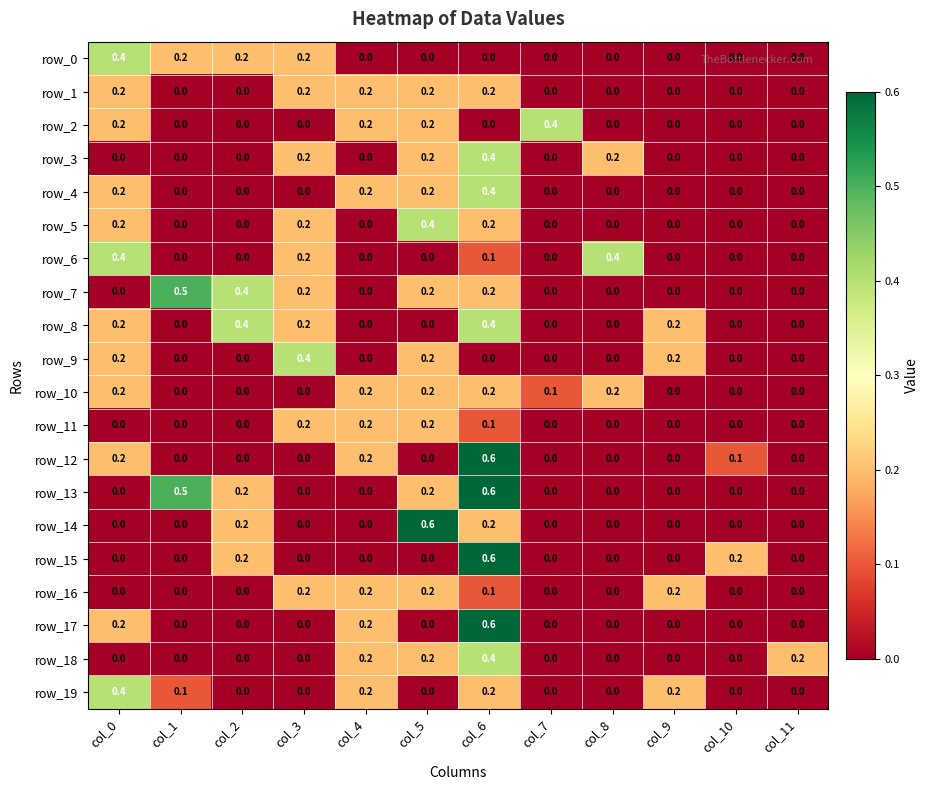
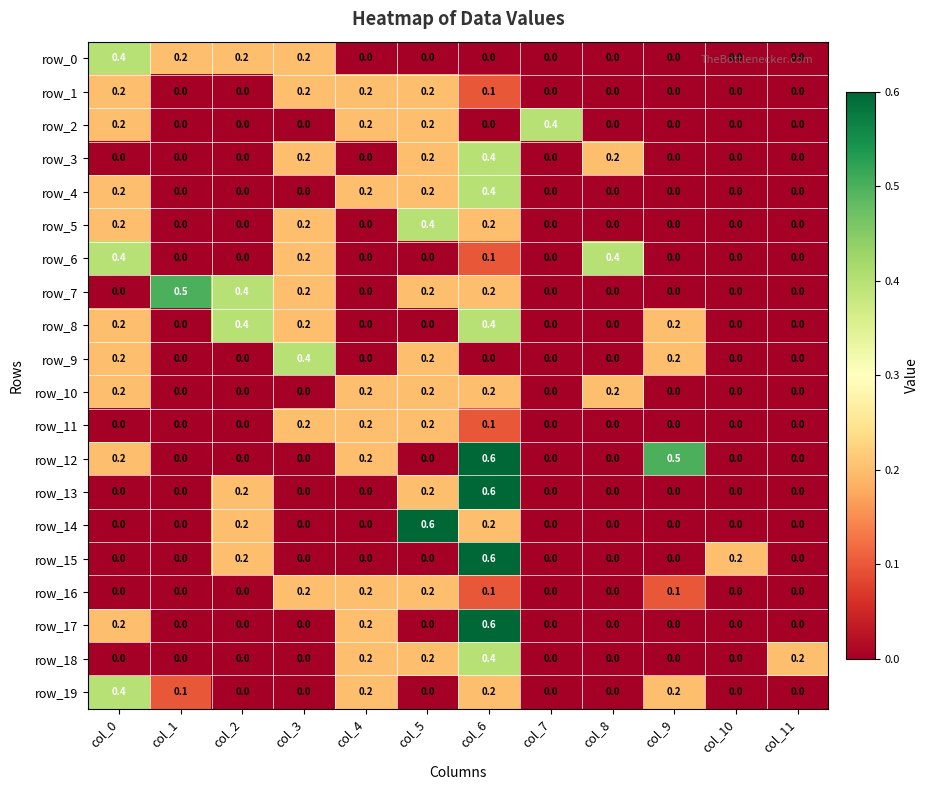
row_1, col_6: 0.2 -> 0.1
row_10, col_7: 0.1 -> 0.0
row_12, col_9: 0.0 -> 0.5
row_12, col_10: 0.1 -> 0.0
row_13, col_1: 0.5 -> 0.0
row_16, col_9: 0.2 -> 0.1
